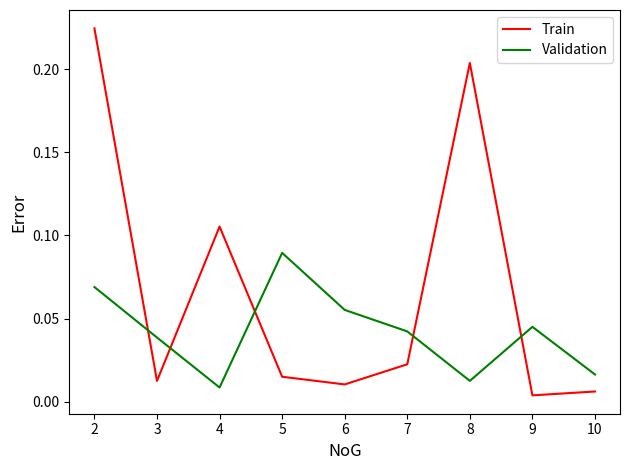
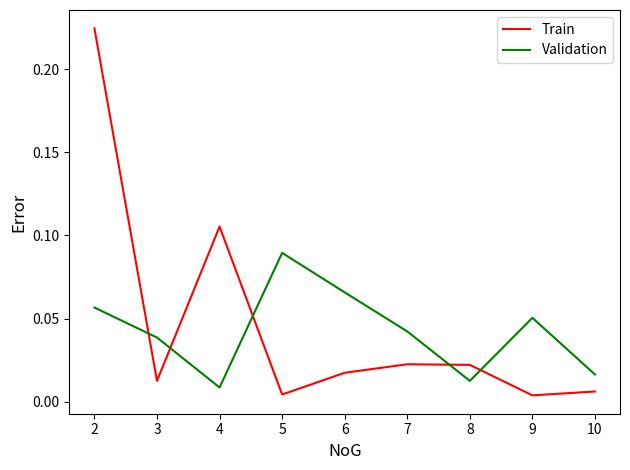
Validation, 2: 0.069 -> 0.057
Train, 5: 0.015 -> 0.004
Train, 6: 0.010 -> 0.017
Validation, 6: 0.055 -> 0.066
Train, 8: 0.204 -> 0.022
Validation, 9: 0.045 -> 0.050
